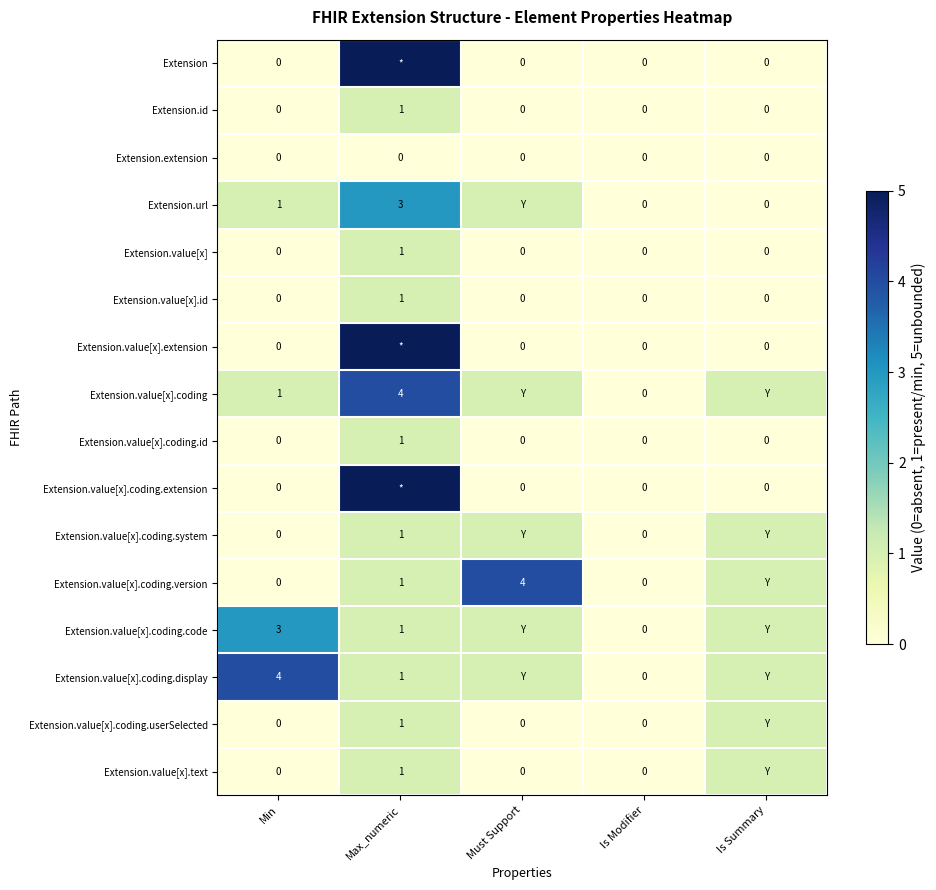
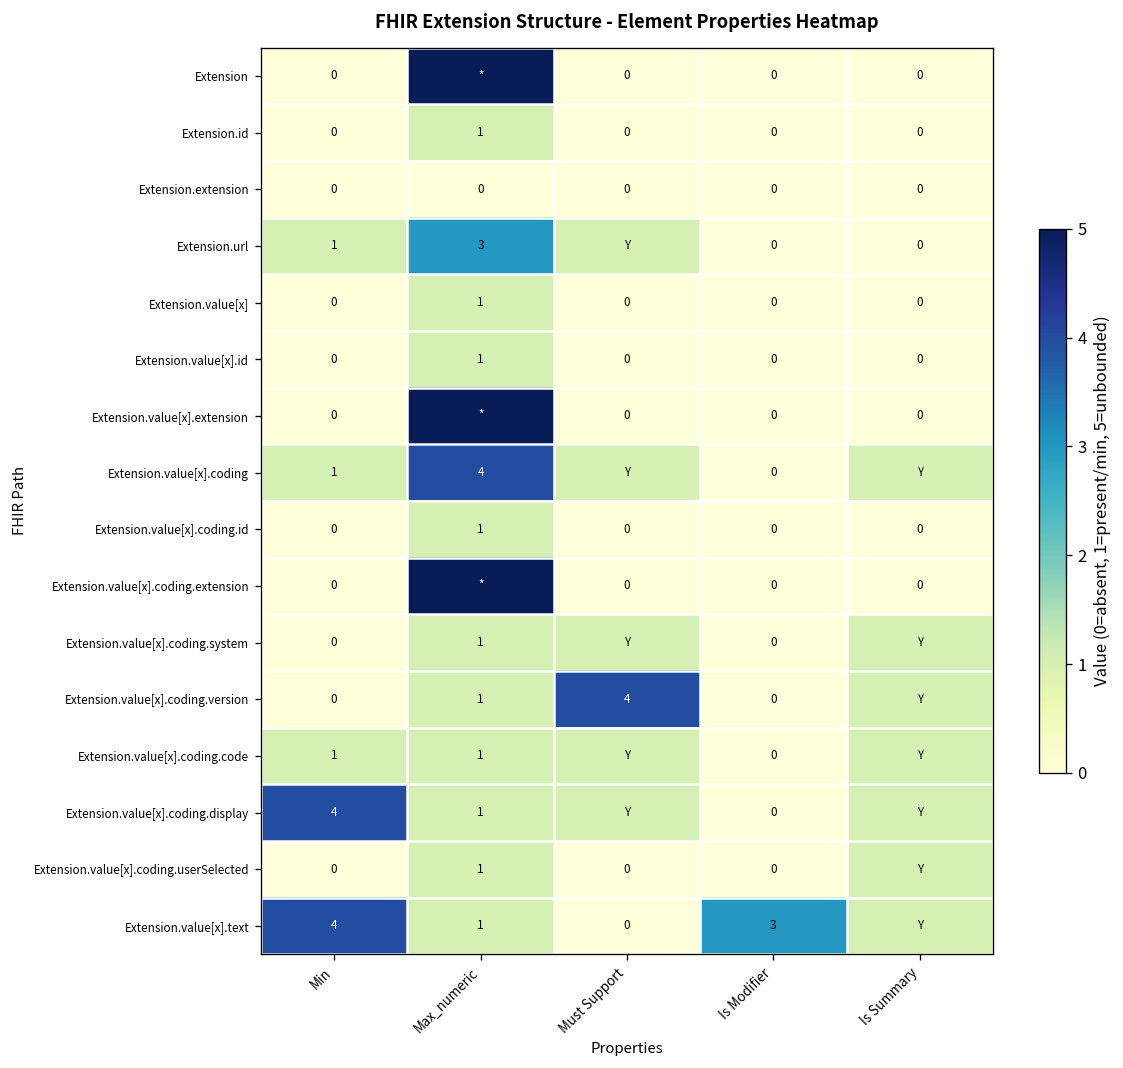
Extension.value[x].coding.code, Min: 3 -> 1
Extension.value[x].text, Min: 0 -> 4
Extension.value[x].text, Is Modifier: 0 -> 3
